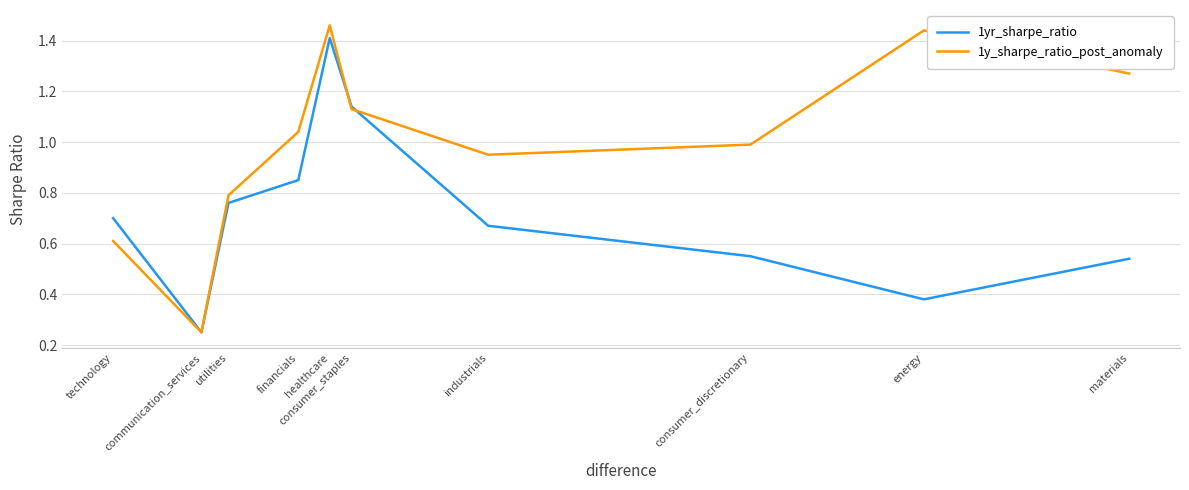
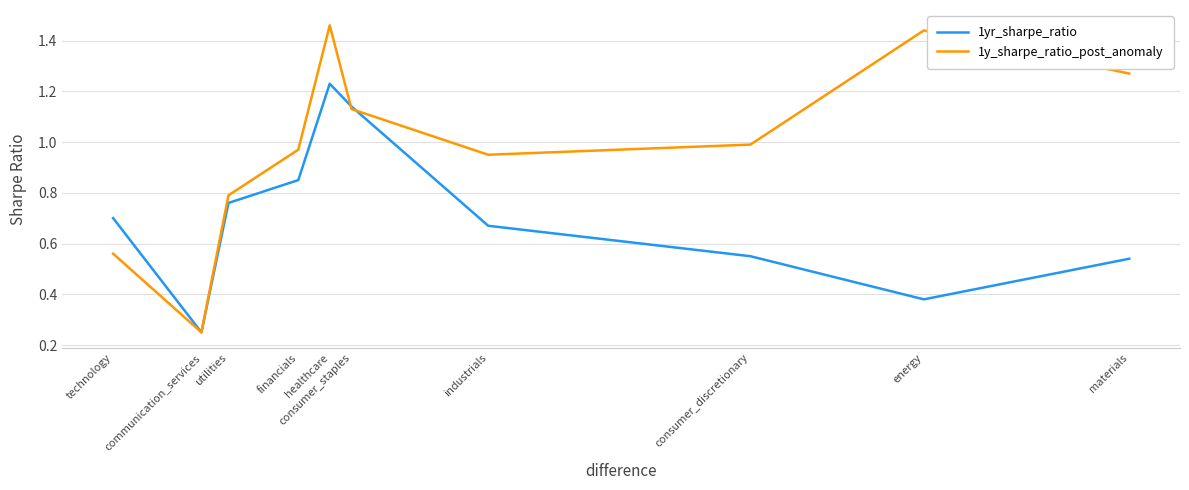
1y_sharpe_ratio_post_anomaly, technology: 0.61 -> 0.56
1y_sharpe_ratio_post_anomaly, financials: 1.04 -> 0.97
1yr_sharpe_ratio, healthcare: 1.41 -> 1.23
